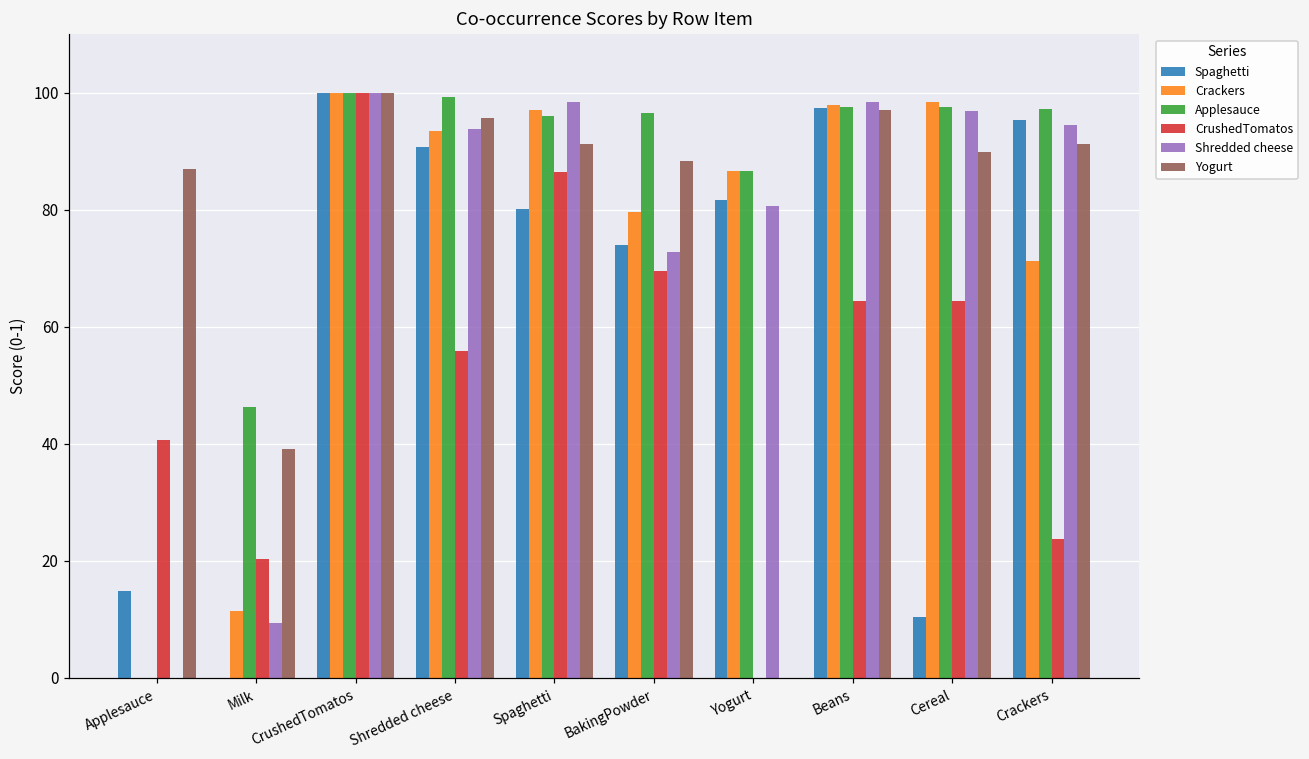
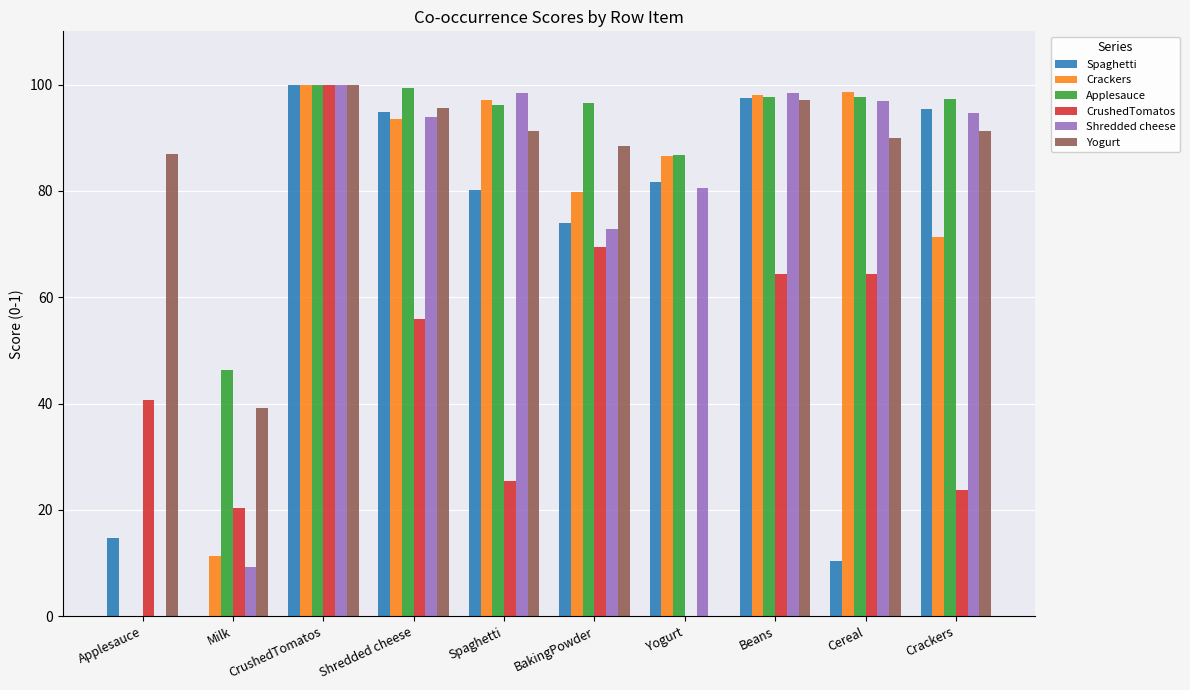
Spaghetti, Shredded cheese: 91 -> 95
CrushedTomatos, Spaghetti: 87 -> 25
